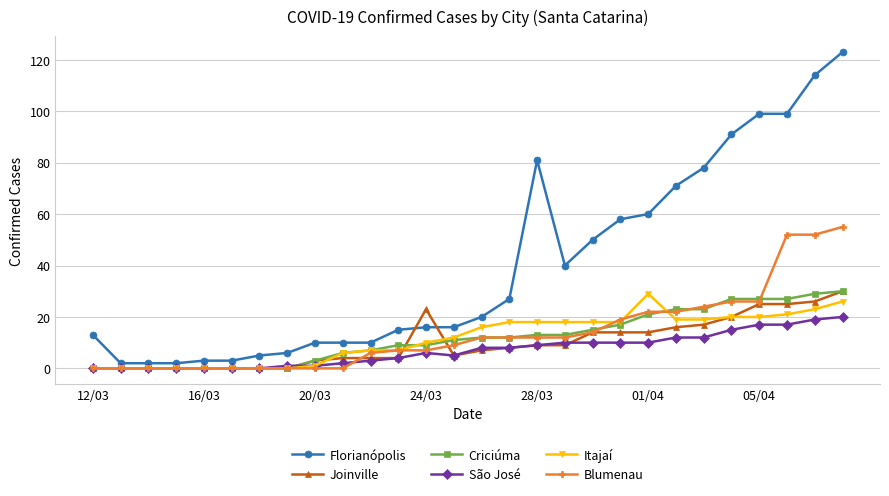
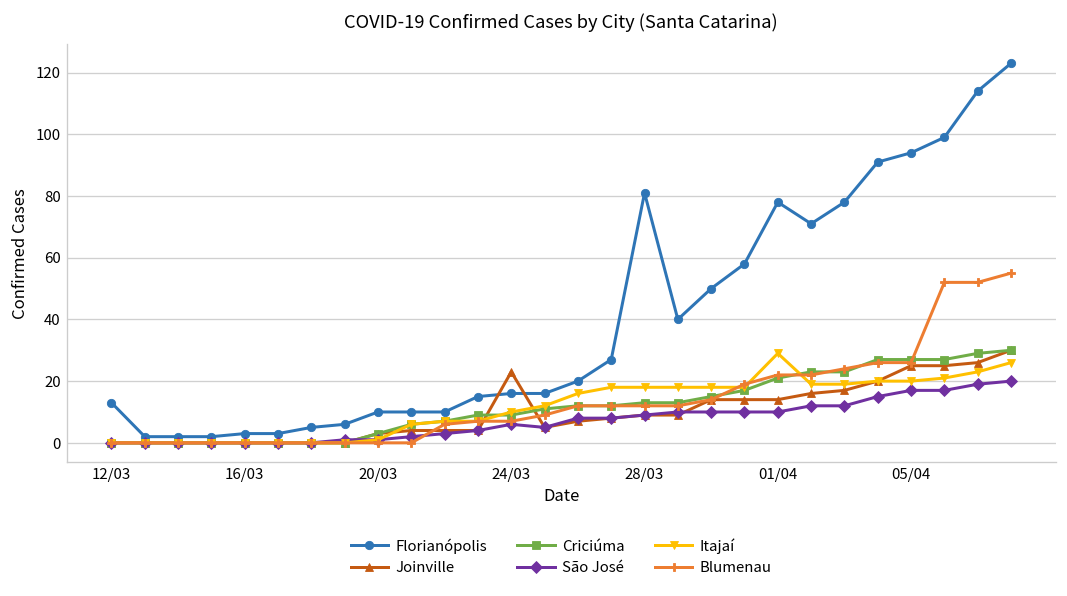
Florianópolis, 01/04: 60 -> 78
Florianópolis, 05/04: 99 -> 94
